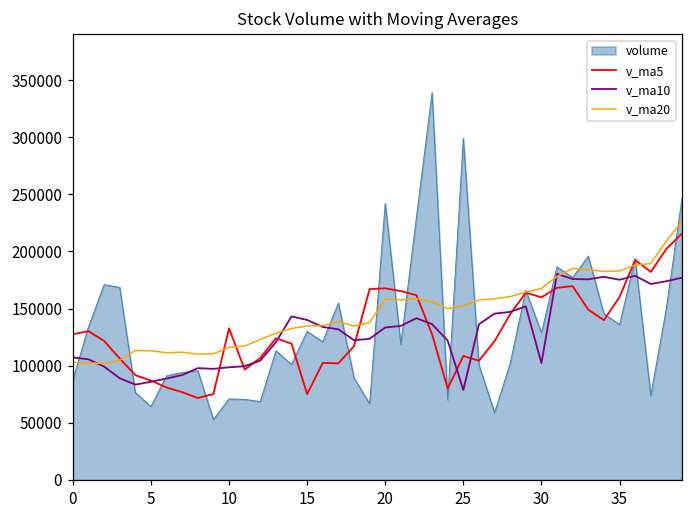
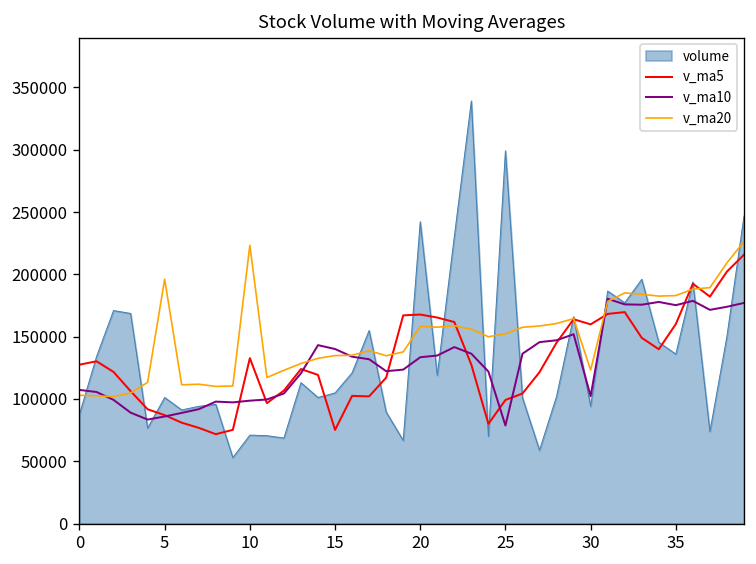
volume, 5: 64000 -> 101000
v_ma20, 5: 113000 -> 196000
v_ma20, 10: 116000 -> 223000
volume, 15: 130000 -> 105000
v_ma5, 25: 109000 -> 99000
volume, 30: 129000 -> 94000
v_ma20, 30: 168000 -> 123000
